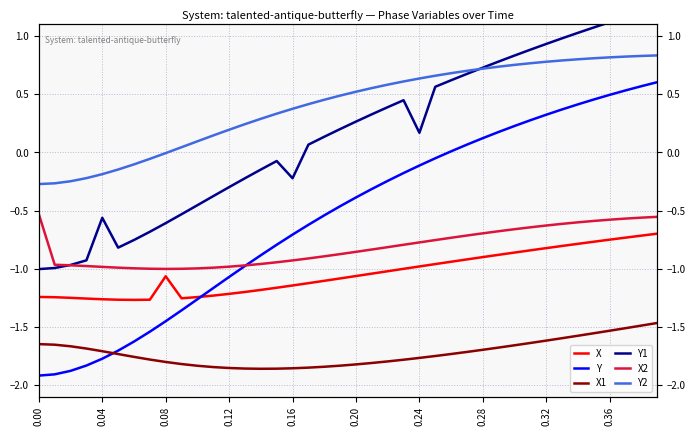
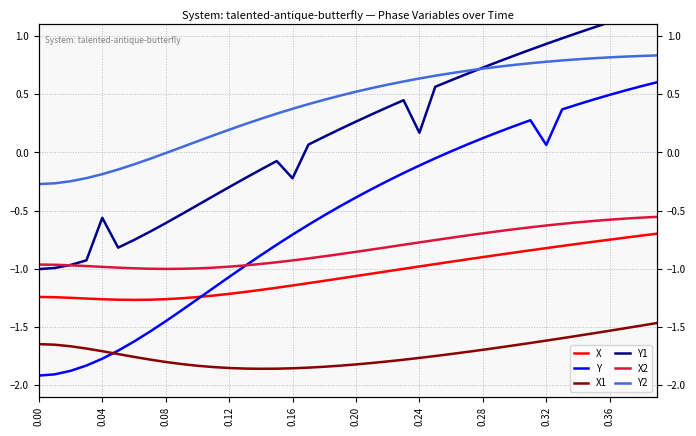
X2, 0.00: -0.53 -> -0.96
X, 0.08: -1.06 -> -1.26
Y, 0.32: 0.32 -> 0.06
